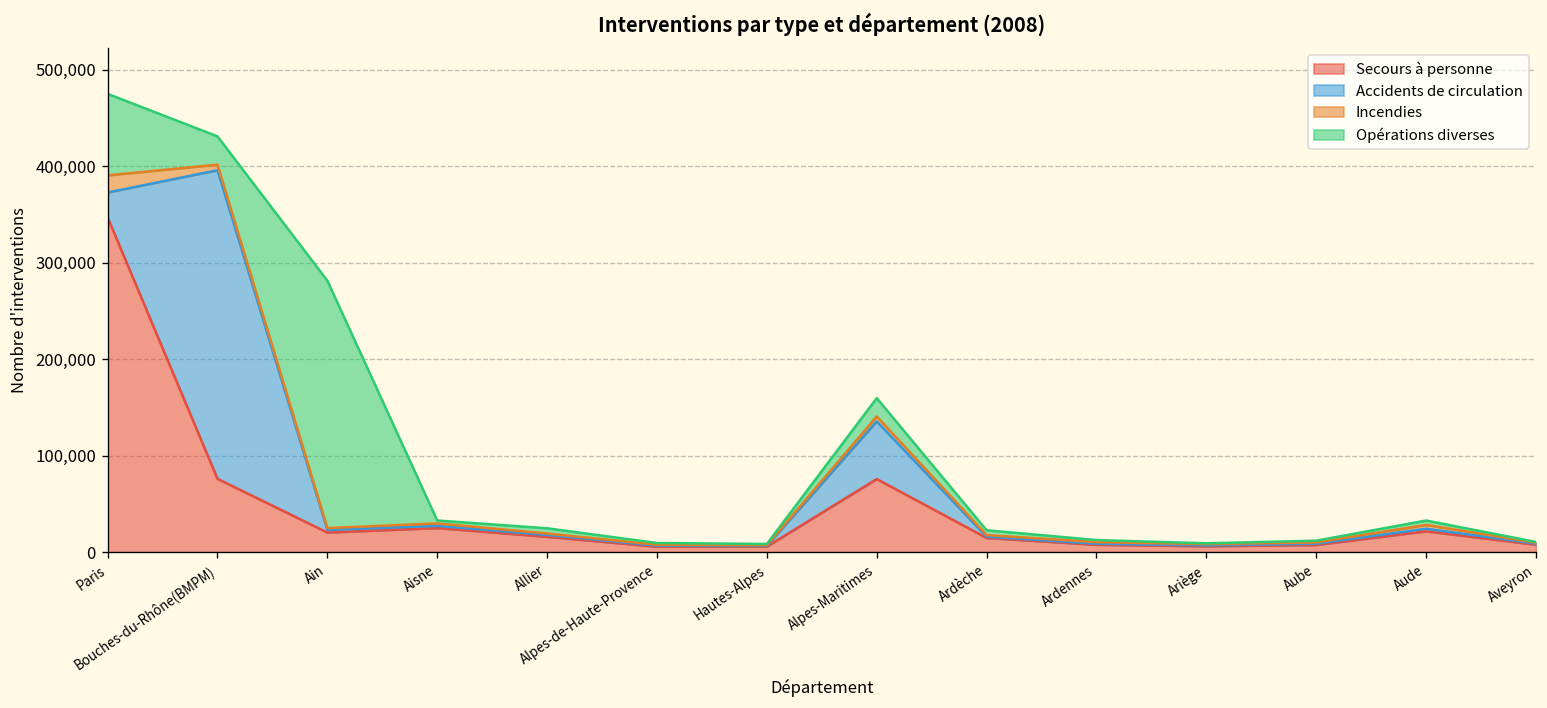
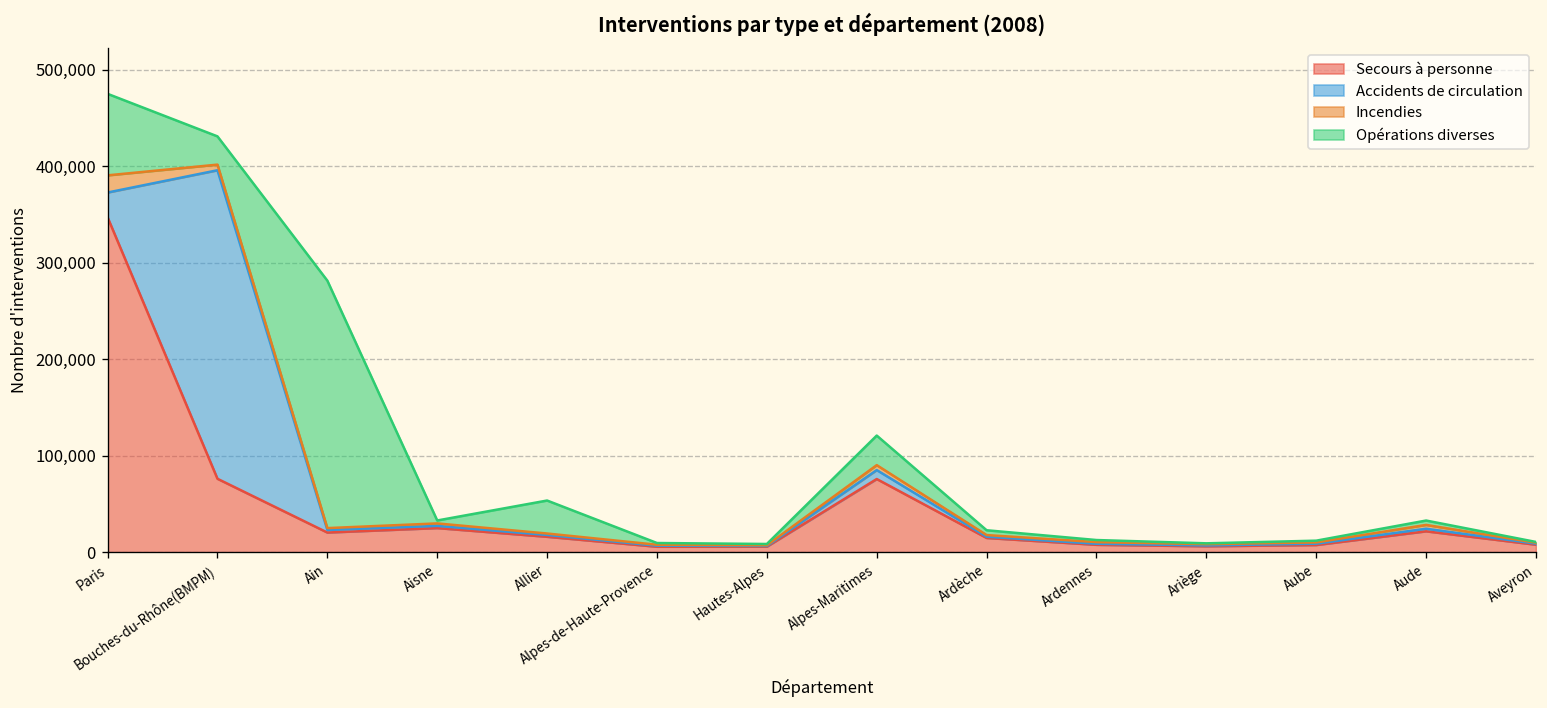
Opérations diverses, Allier: 10,000 -> 30,000
Accidents de circulation, Alpes-Maritimes: 60,000 -> 10,000
Opérations diverses, Alpes-Maritimes: 20,000 -> 30,000
